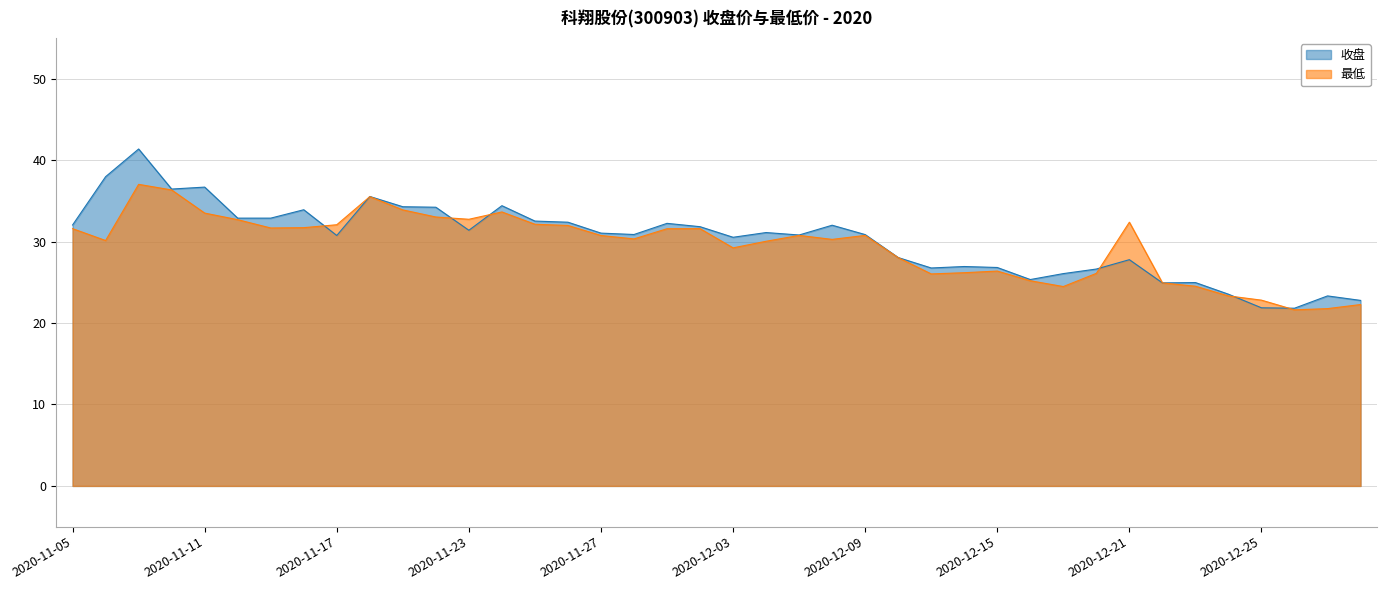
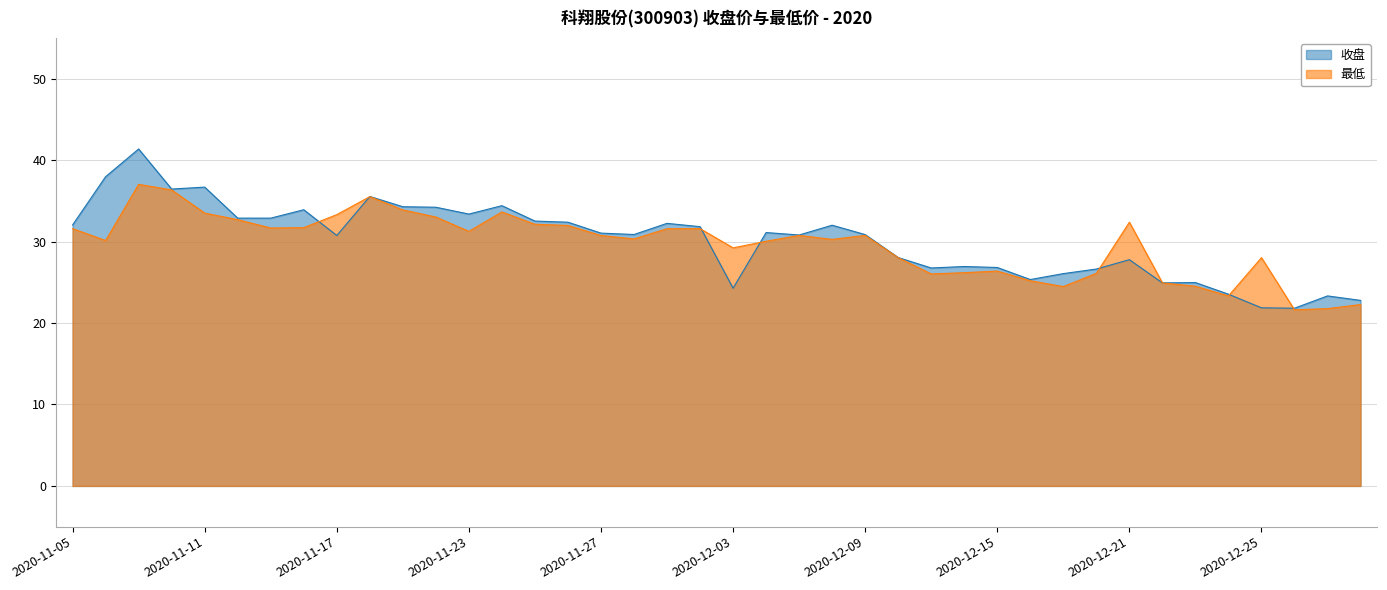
最低, 2020-11-17: 32 -> 33
收盘, 2020-11-23: 31 -> 33
最低, 2020-11-23: 33 -> 31
收盘, 2020-12-03: 31 -> 24
最低, 2020-12-25: 23 -> 28
